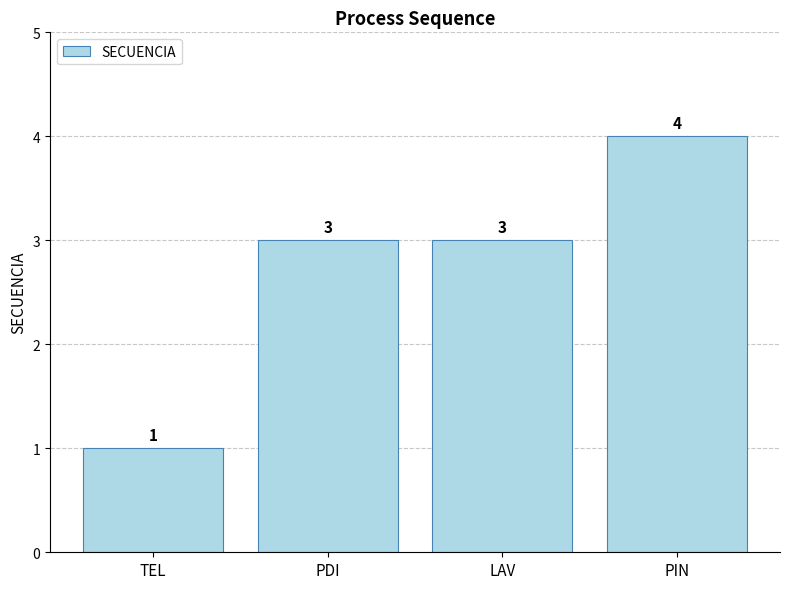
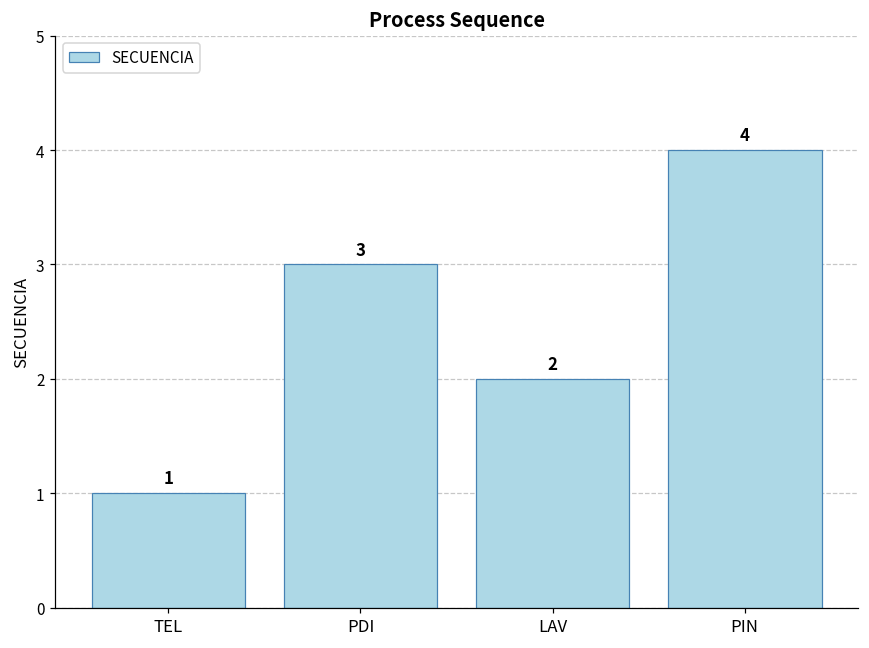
LAV: 3 -> 2
